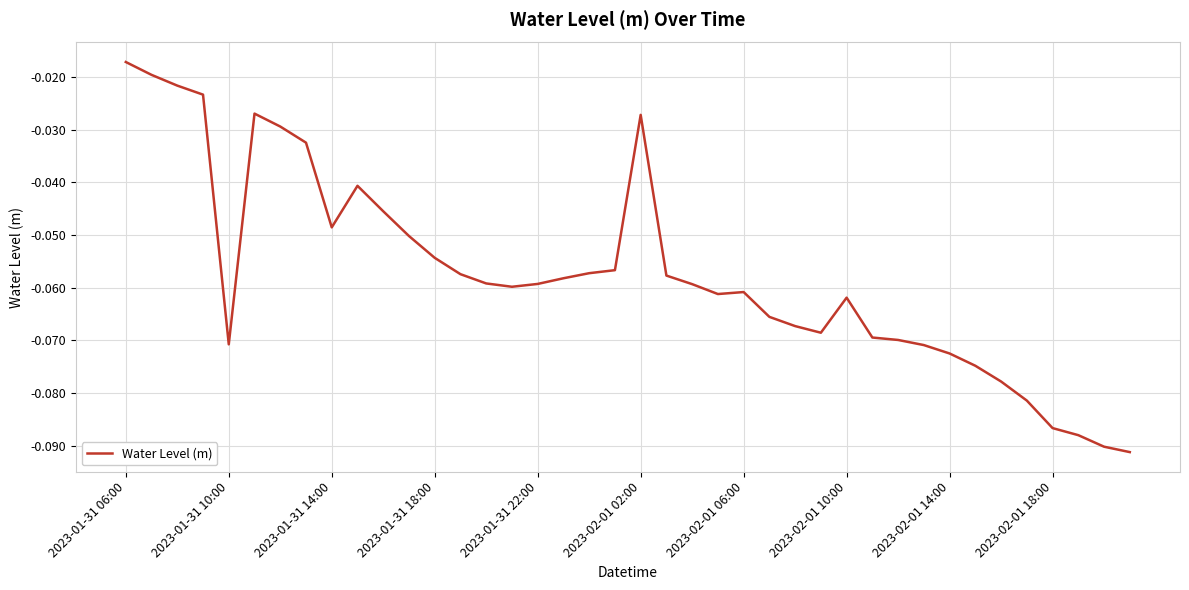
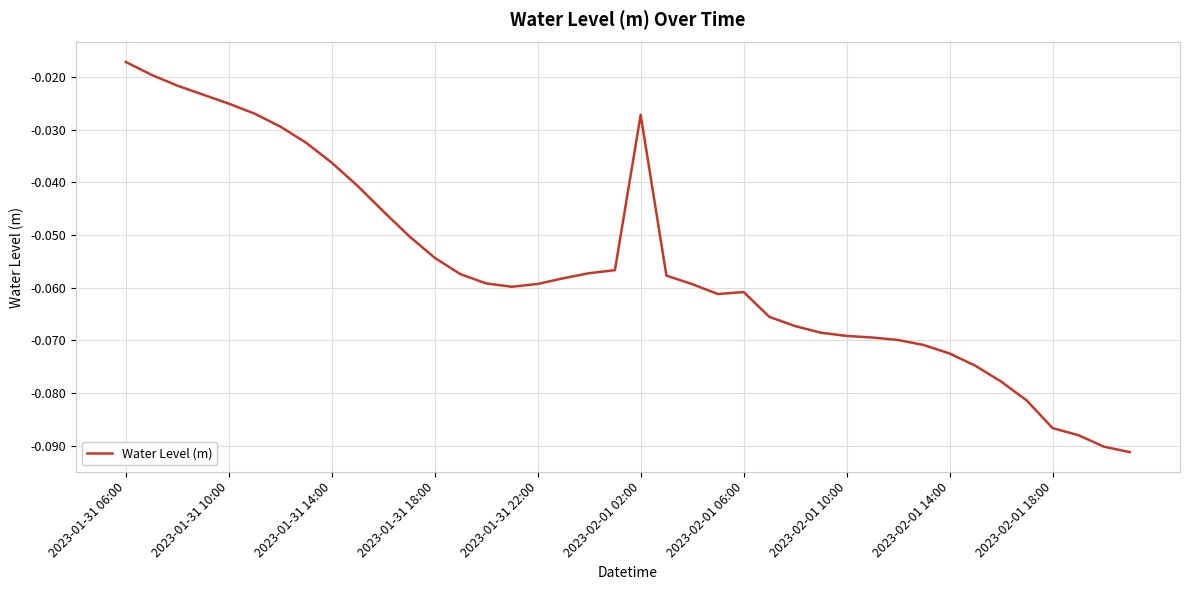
2023-01-31 10:00: -0.071 -> -0.025
2023-01-31 14:00: -0.049 -> -0.036
2023-02-01 10:00: -0.062 -> -0.069
